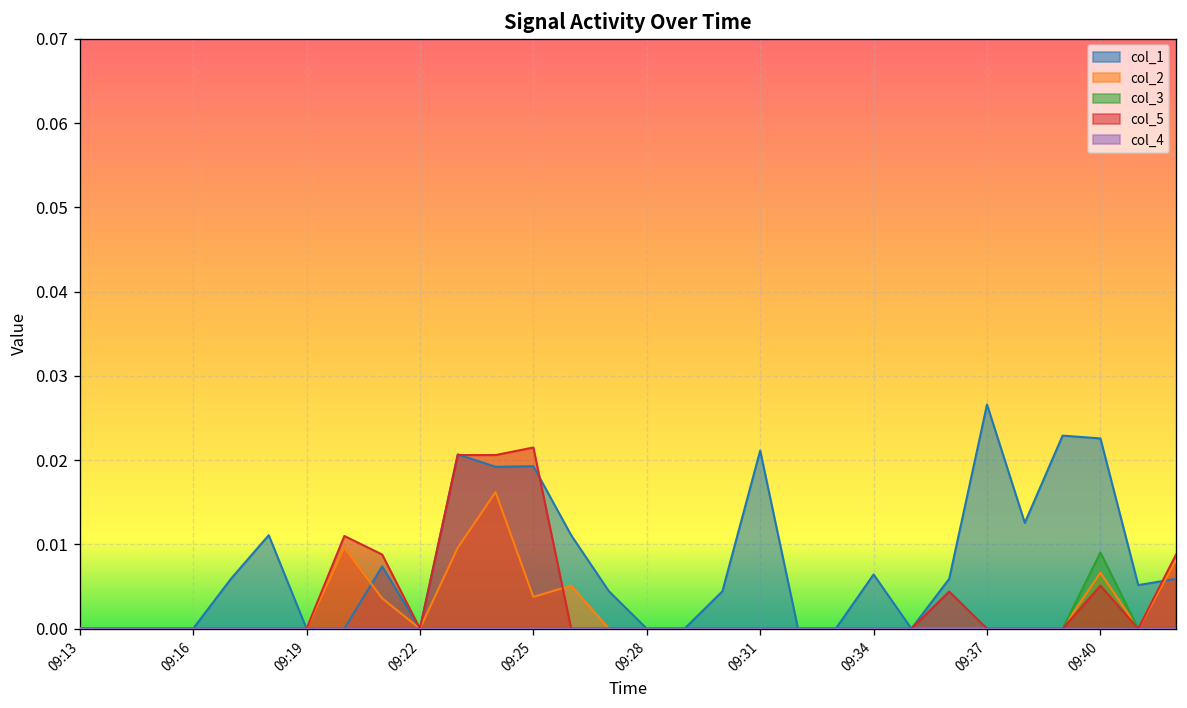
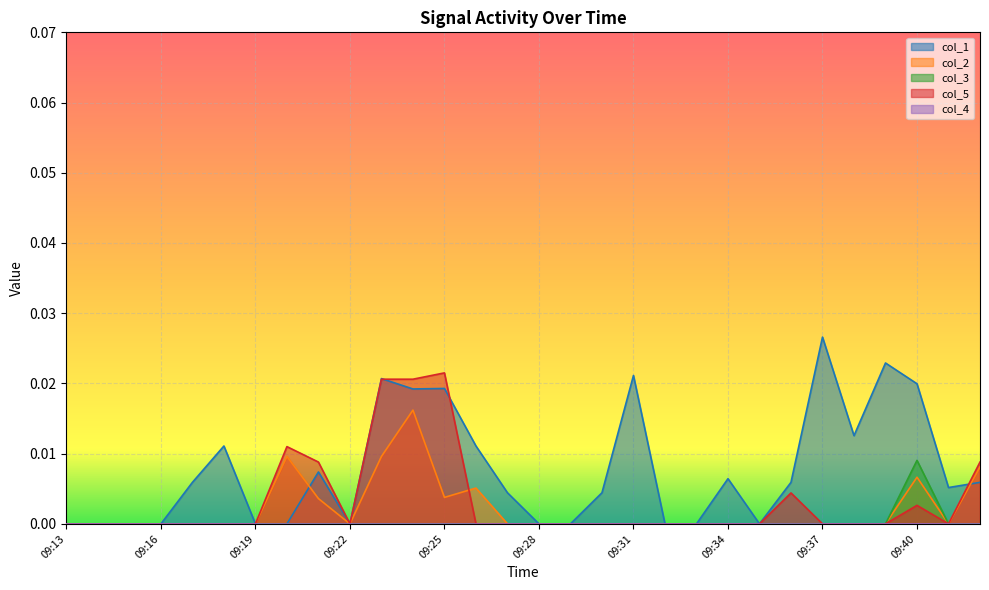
col_1, 09:40: 0.023 -> 0.020
col_5, 09:40: 0.005 -> 0.003
